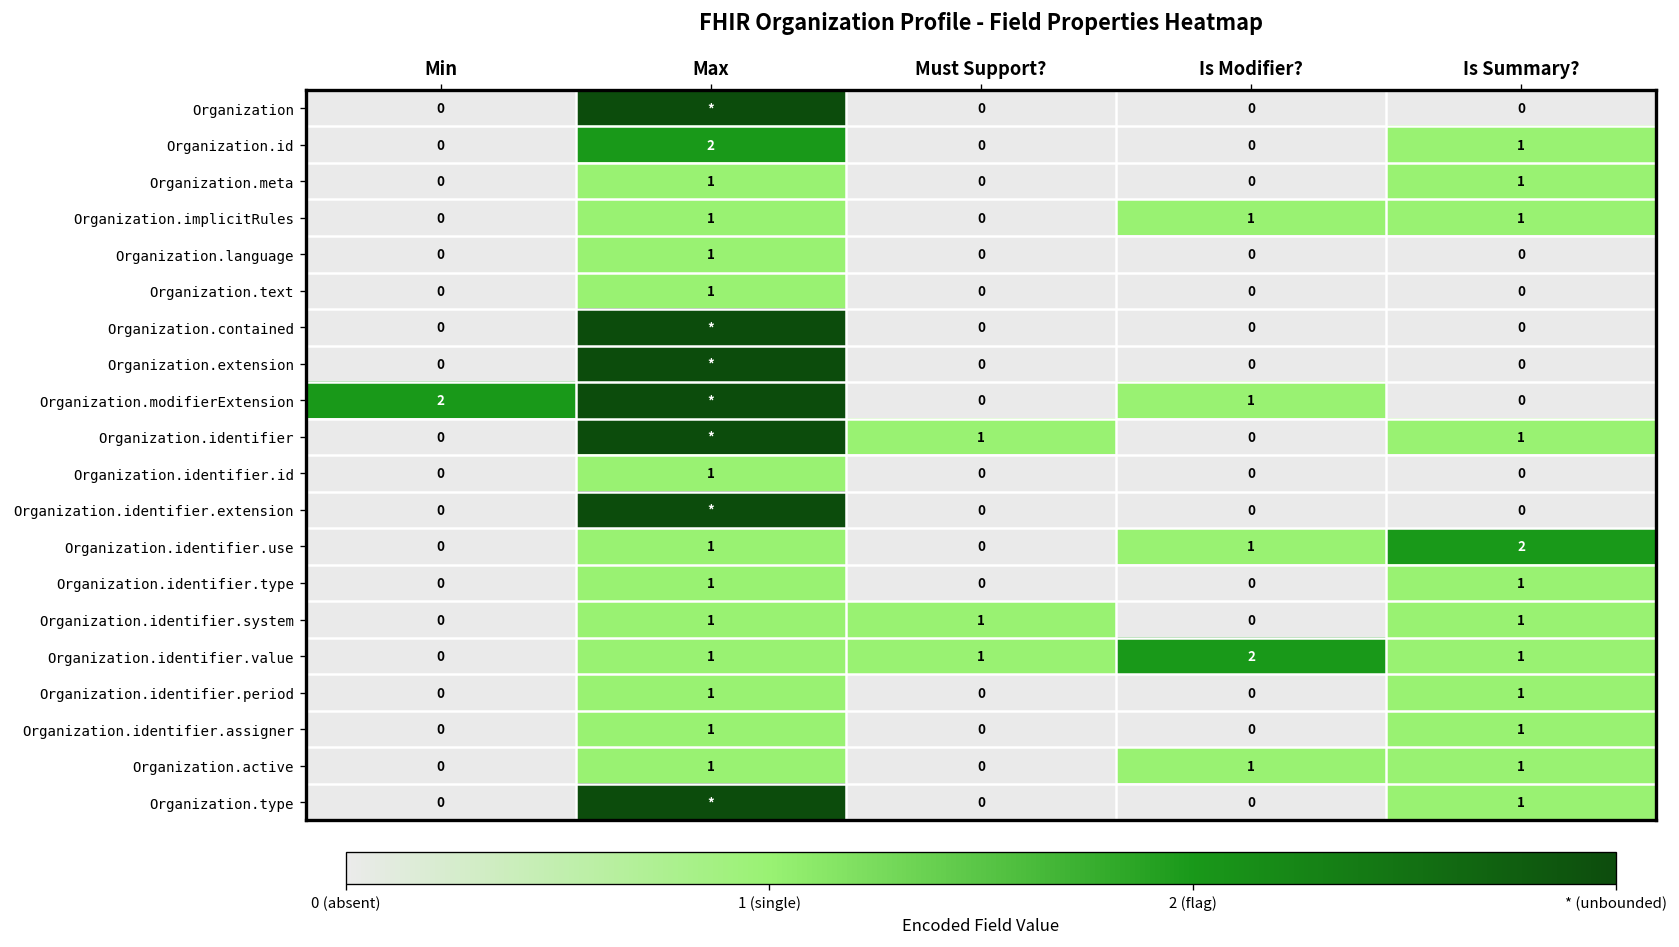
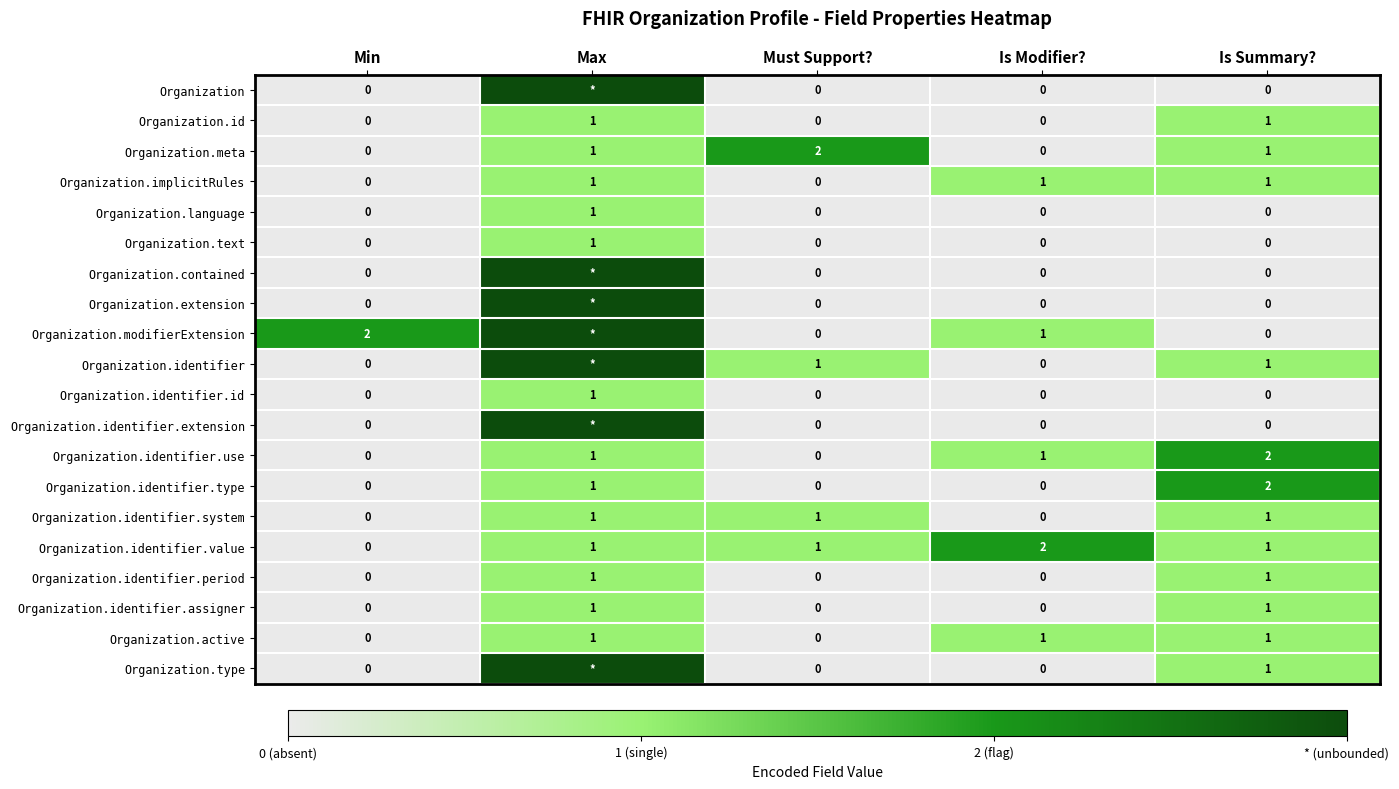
Organization.id, Max: 2 -> 1
Organization.meta, Must Support?: 0 -> 2
Organization.identifier.type, Is Summary?: 1 -> 2
